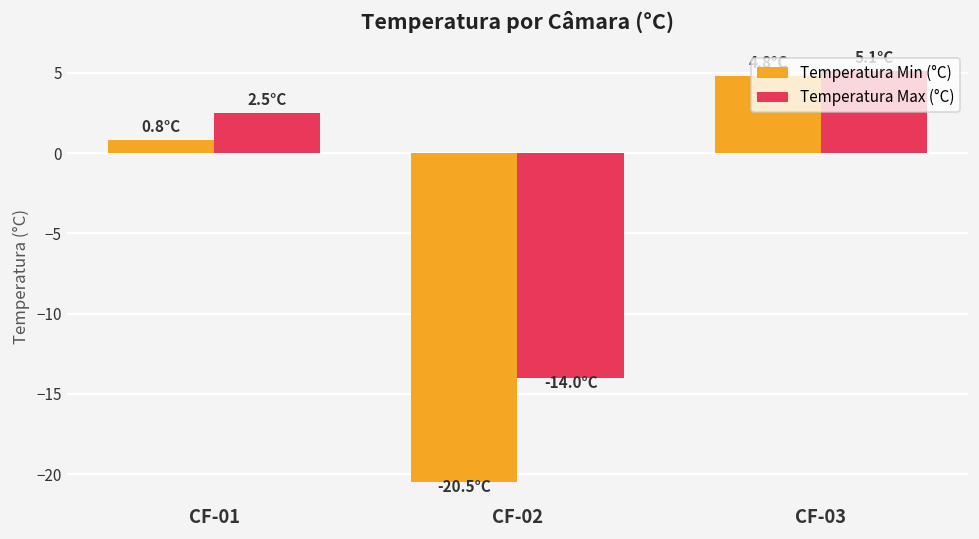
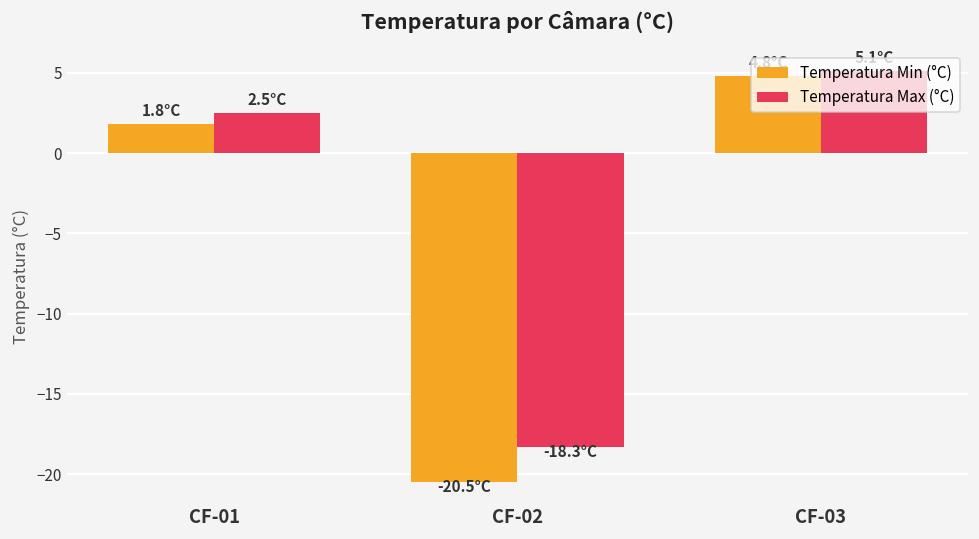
Temperatura Min (°C), CF-01: 0.8°C -> 1.8°C
Temperatura Max (°C), CF-02: -14.0°C -> -18.3°C
